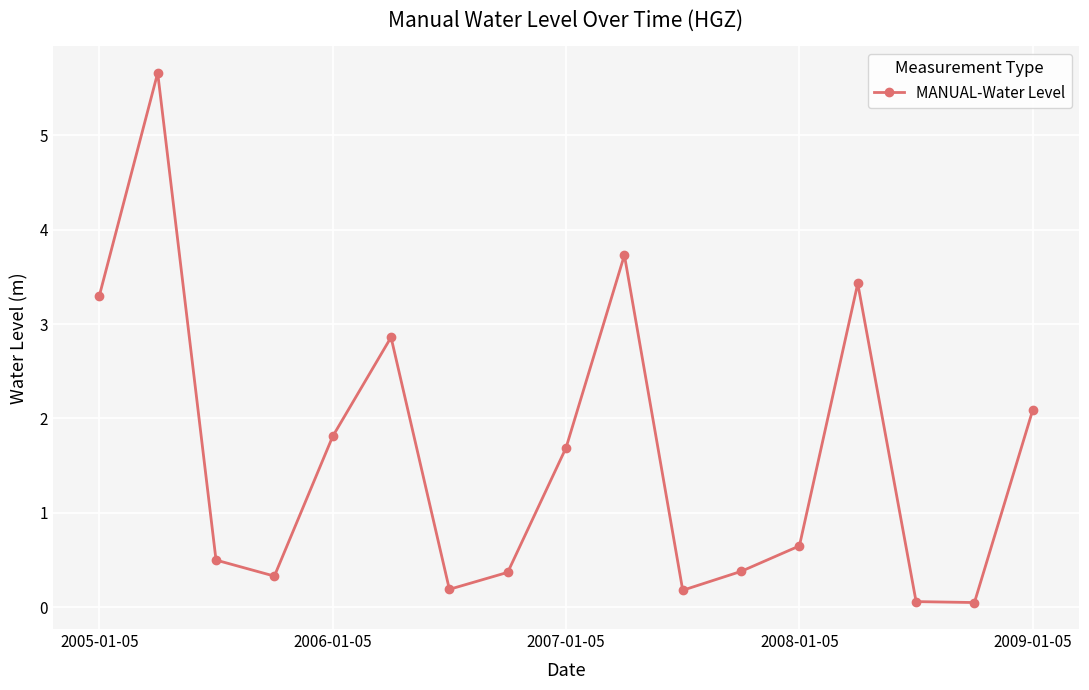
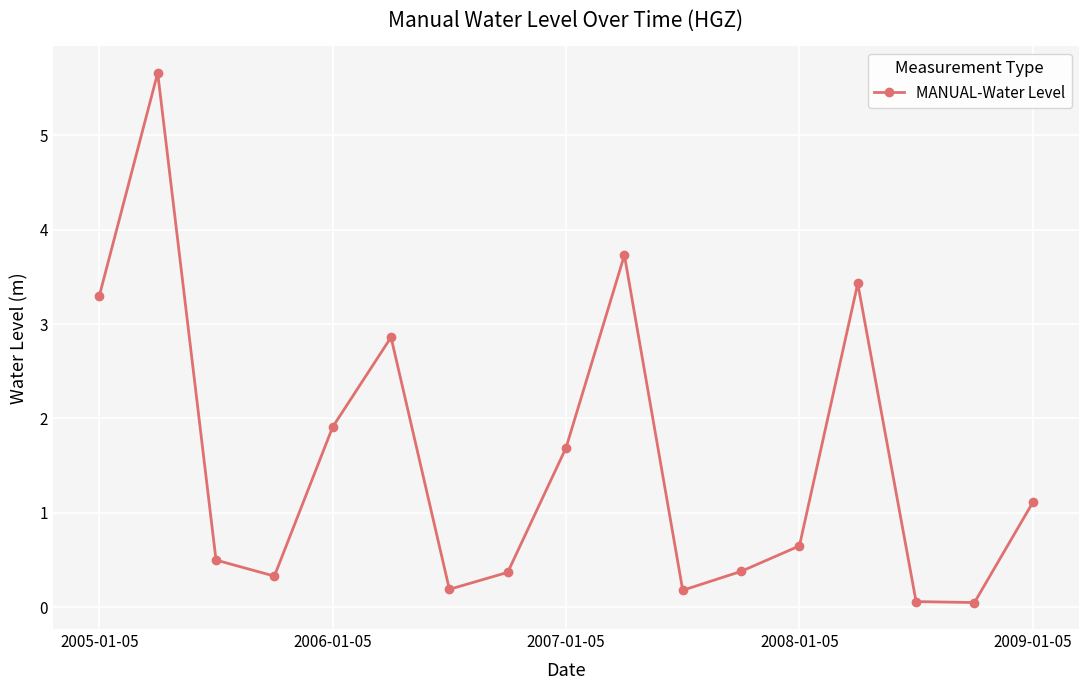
2006-01-05: 1.8 -> 1.9
2009-01-05: 2.1 -> 1.1
